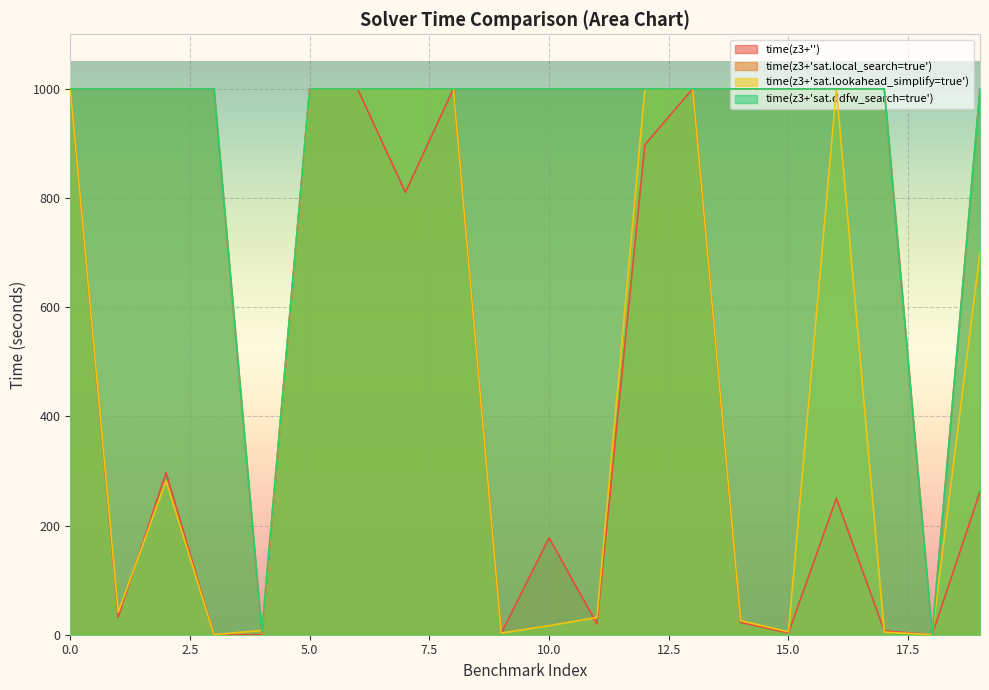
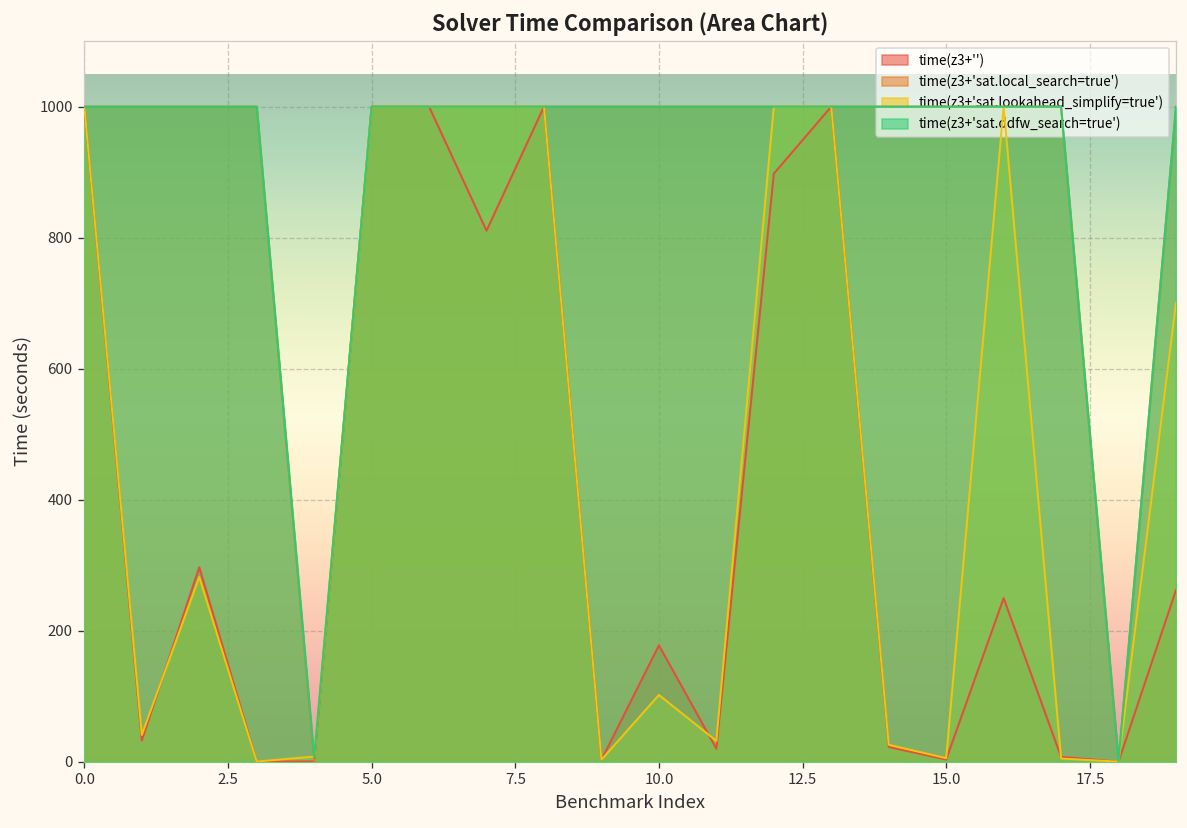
time(z3+'sat.lookahead_simplify=true'), 10.0: 20 -> 100
